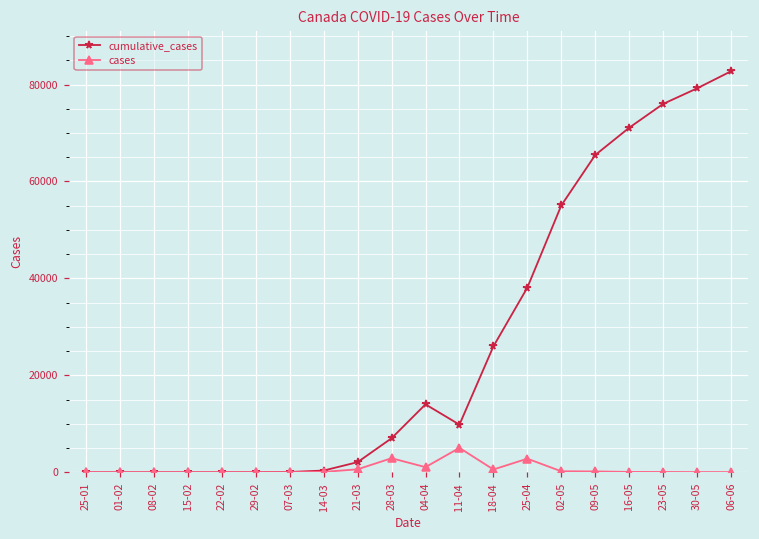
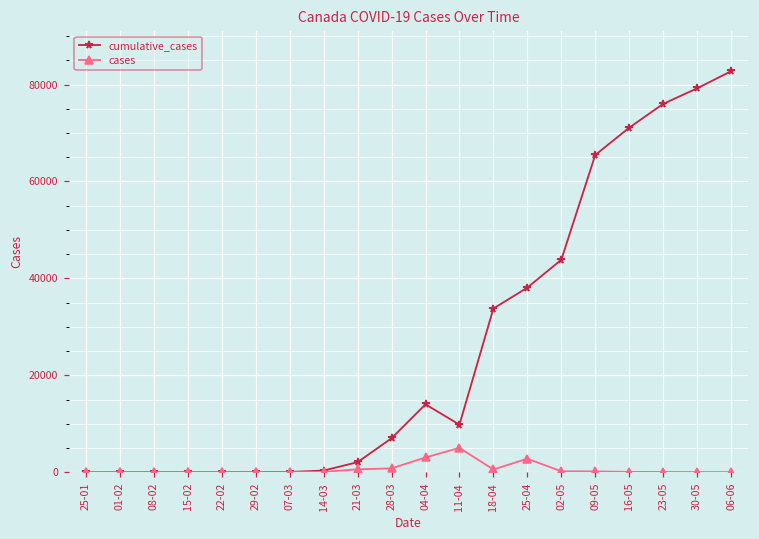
cases, 28-03: 3000 -> 1000
cases, 04-04: 1000 -> 3000
cumulative_cases, 18-04: 26000 -> 34000
cumulative_cases, 02-05: 55000 -> 44000
